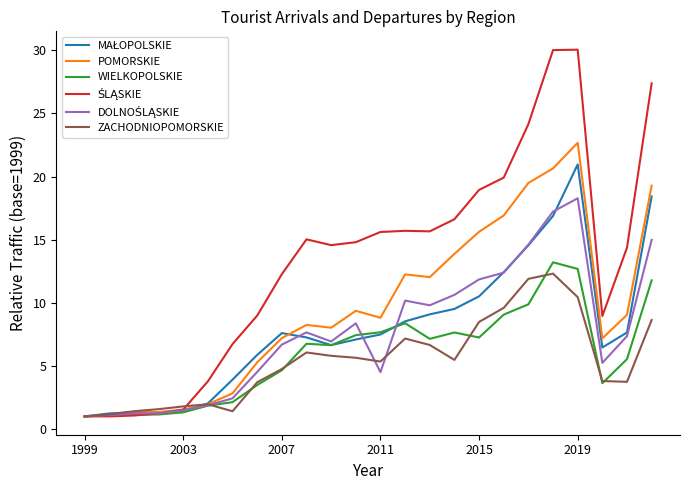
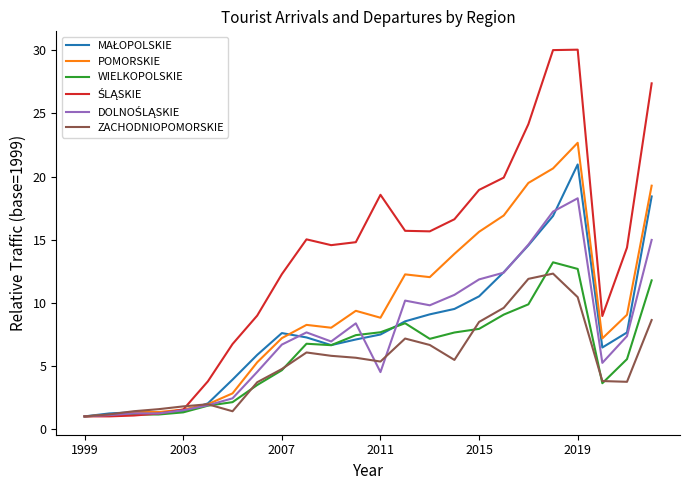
ŚLĄSKIE, 2011: 15.6 -> 18.6
WIELKOPOLSKIE, 2015: 7.2 -> 7.9
